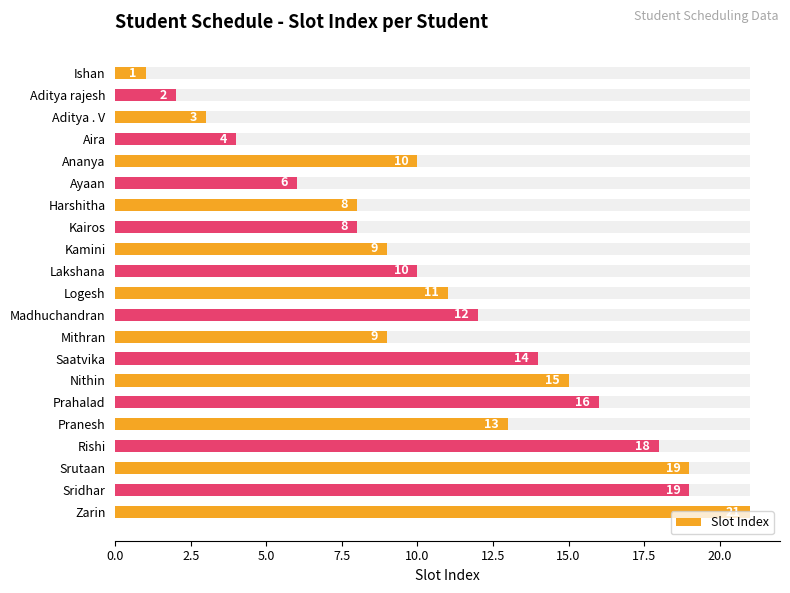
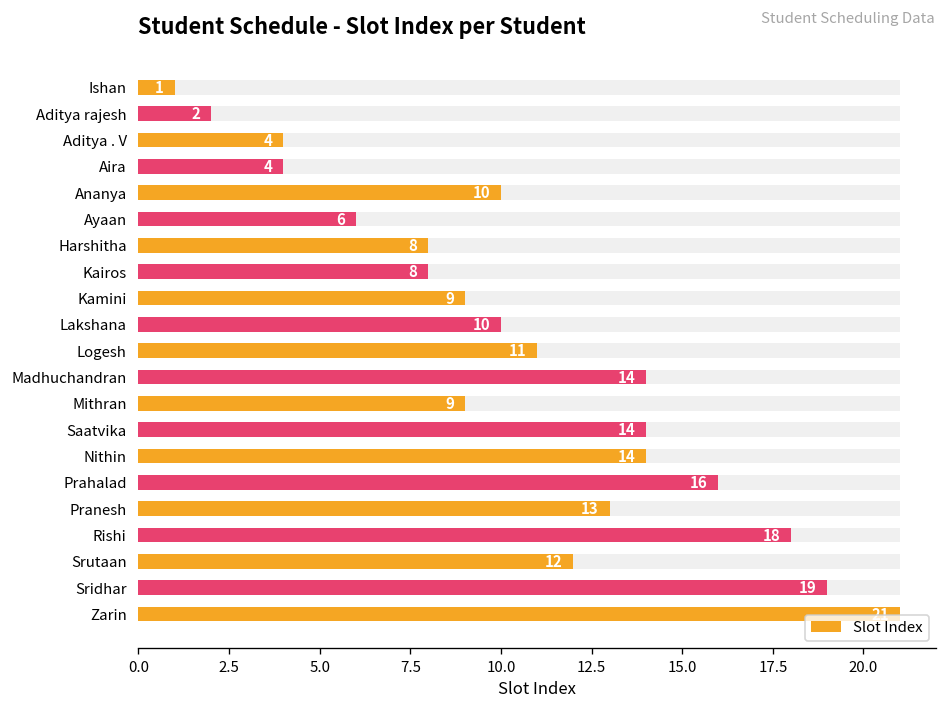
Slot Index, Aditya . V: 3 -> 4
Slot Index, Madhuchandran: 12 -> 14
Slot Index, Nithin: 15 -> 14
Slot Index, Srutaan: 19 -> 12
